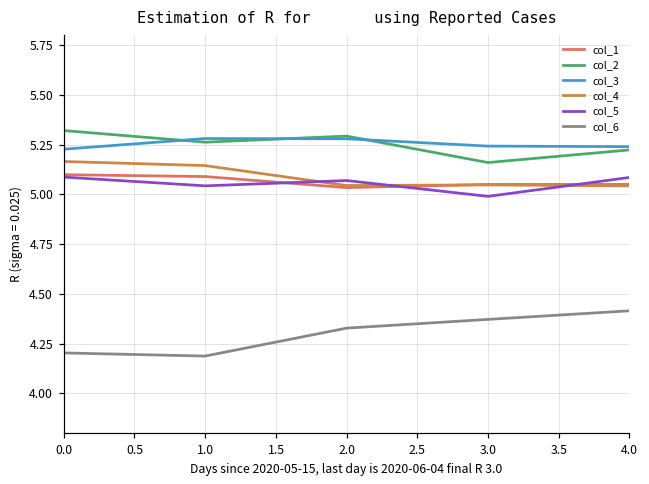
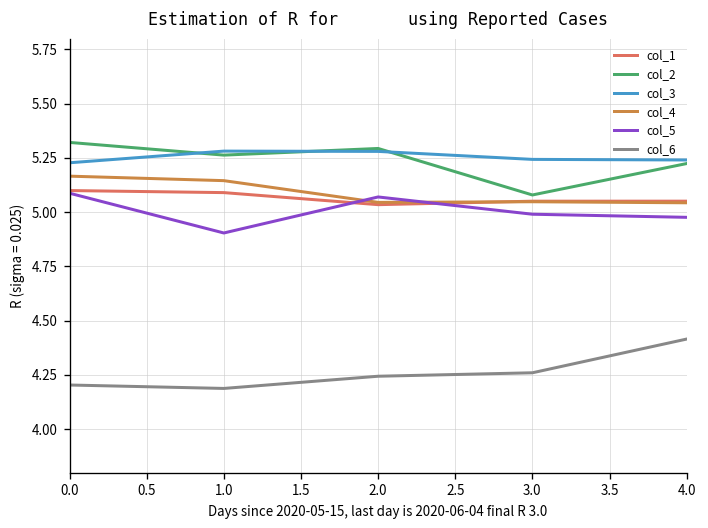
col_5, 1.0: 5.04 -> 4.90
col_6, 2.0: 4.33 -> 4.24
col_2, 3.0: 5.16 -> 5.08
col_6, 3.0: 4.37 -> 4.26
col_5, 4.0: 5.09 -> 4.98
